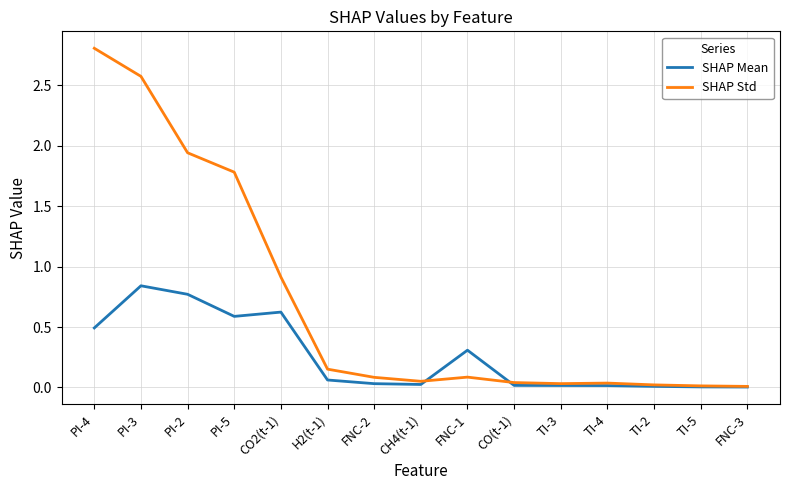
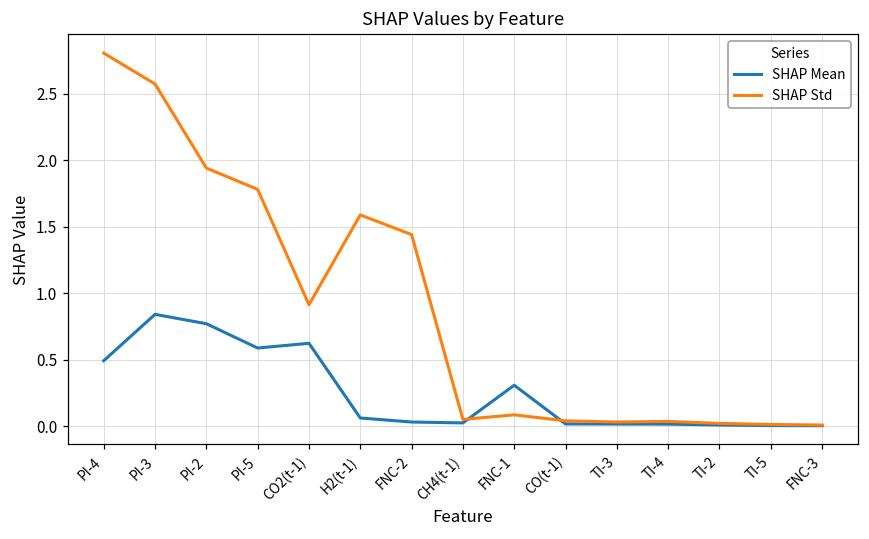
SHAP Std, H2(t-1): 0.15 -> 1.59
SHAP Std, FNC-2: 0.08 -> 1.44
